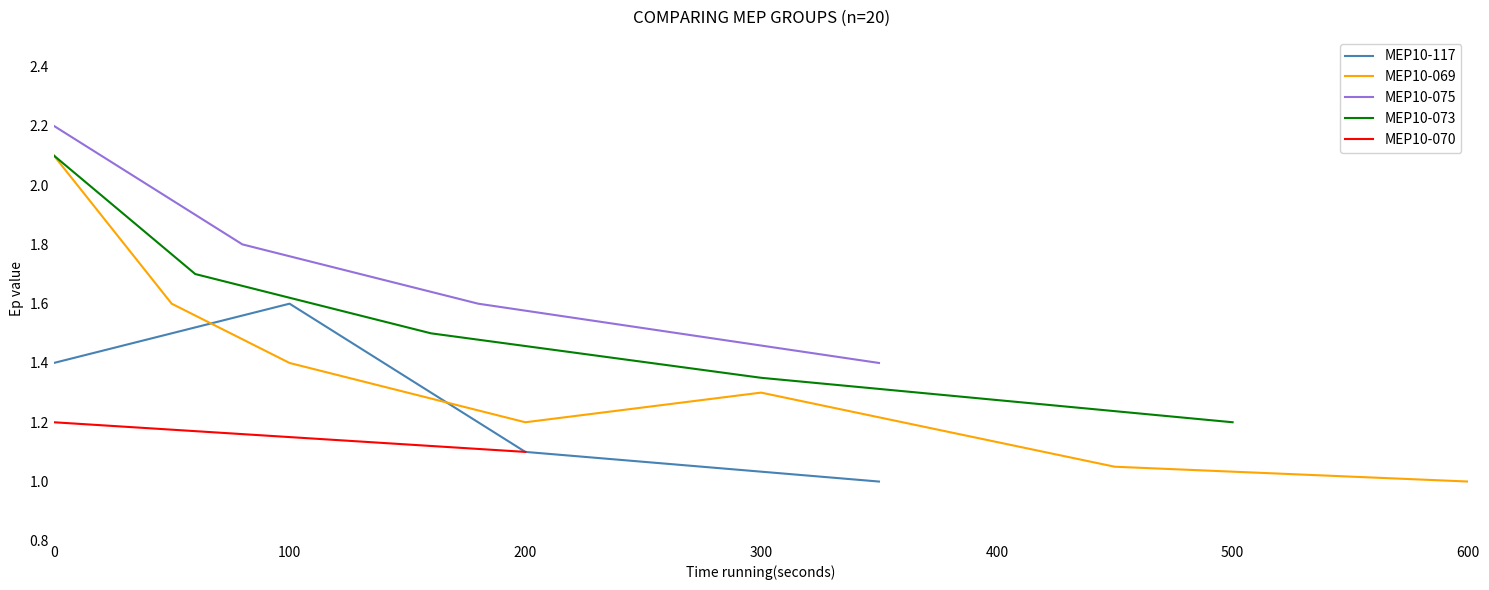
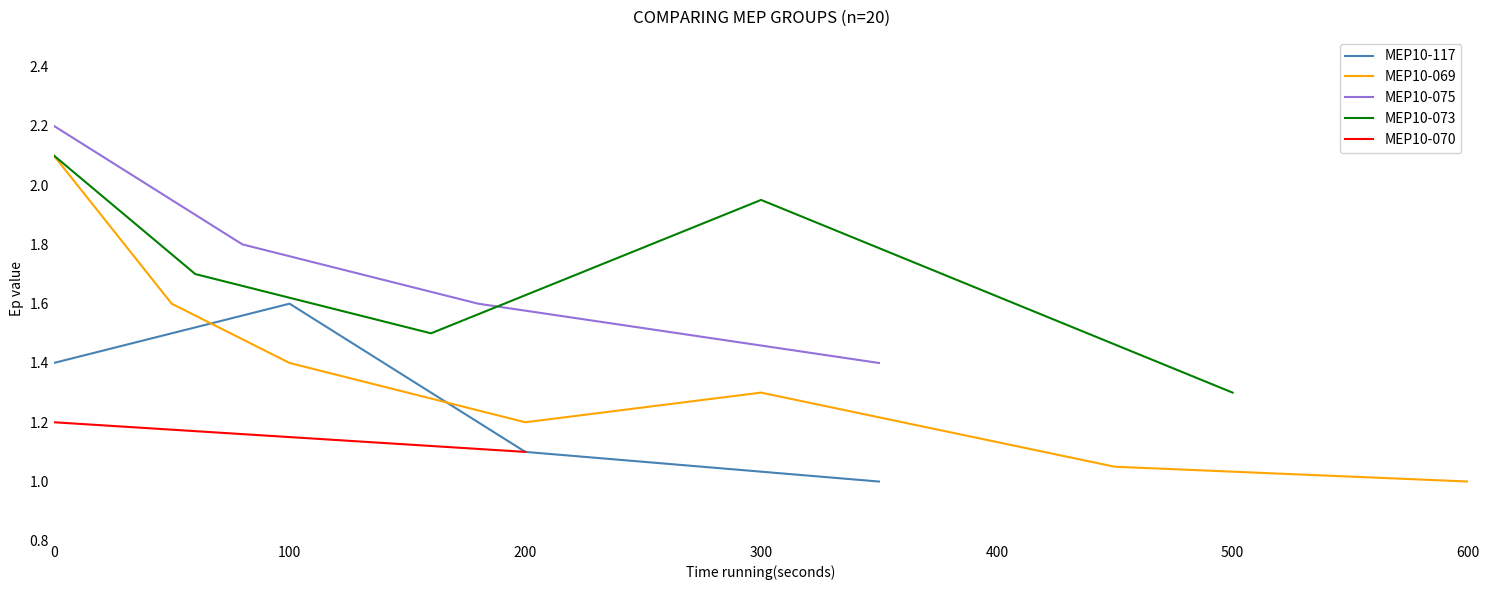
MEP10-073, 300: 1.35 -> 1.95
MEP10-073, 500: 1.2 -> 1.3
